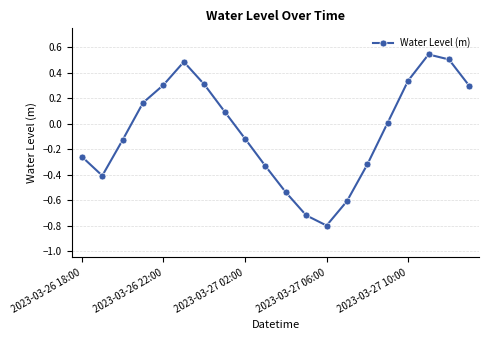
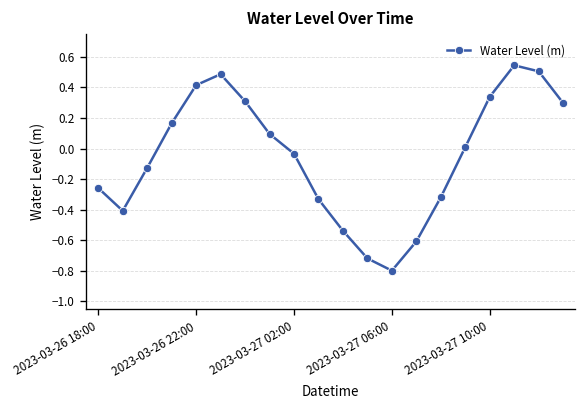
2023-03-26 22:00: 0.31 -> 0.42
2023-03-27 02:00: -0.12 -> -0.03
